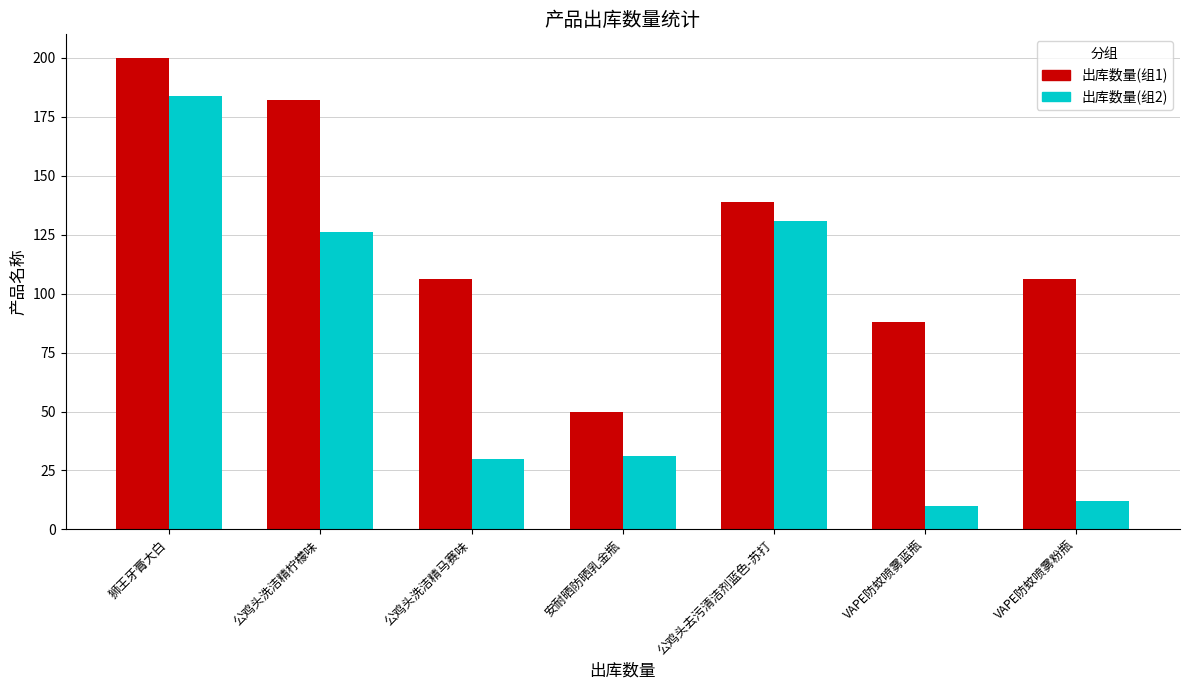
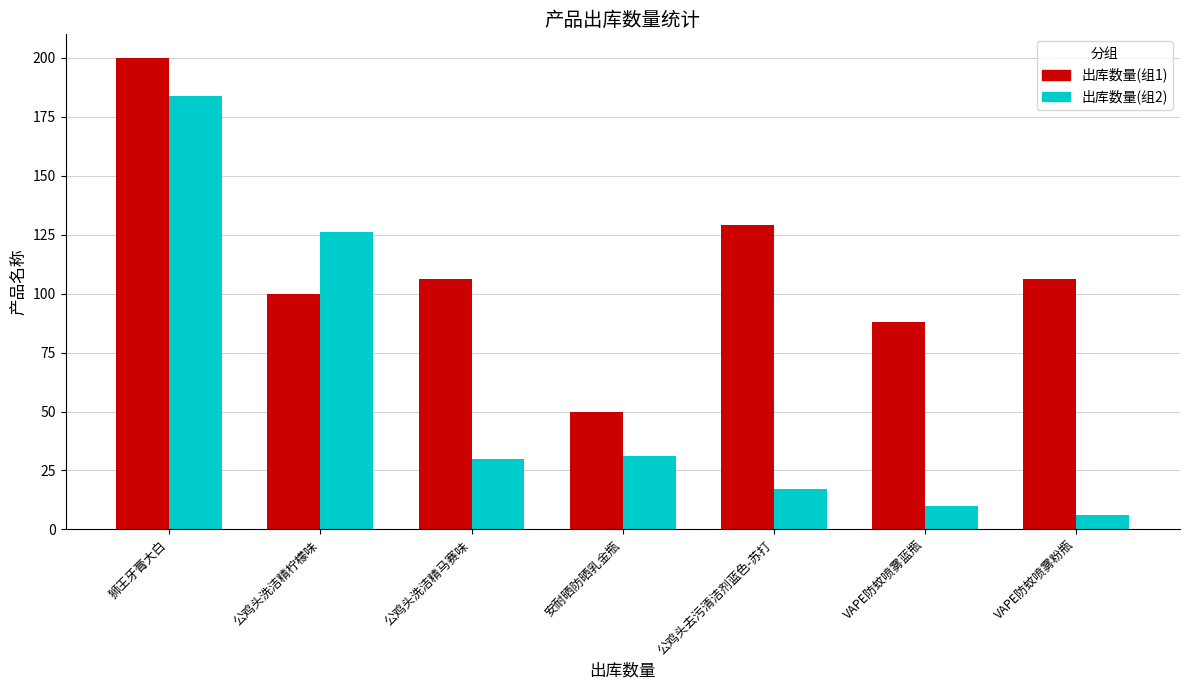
出库数量(组1), 公鸡头洗洁精柠檬味: 182 -> 100
出库数量(组1), 公鸡头去污清洁剂蓝色-苏打: 139 -> 129
出库数量(组2), 公鸡头去污清洁剂蓝色-苏打: 131 -> 17
出库数量(组2), VAPE防蚊喷雾粉瓶: 12 -> 6
